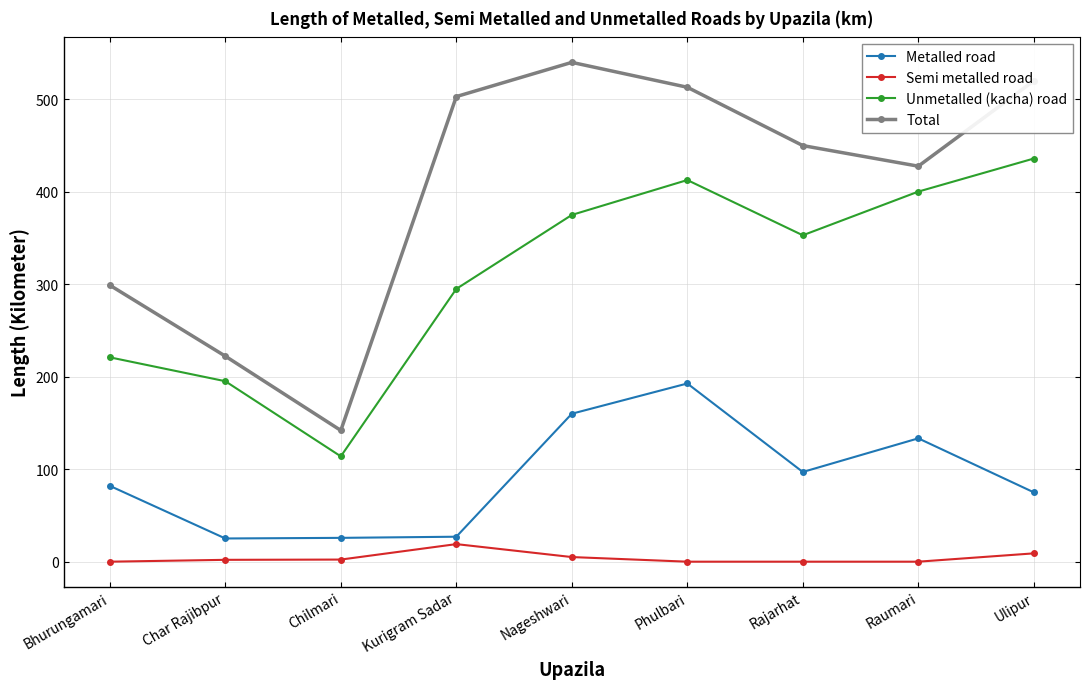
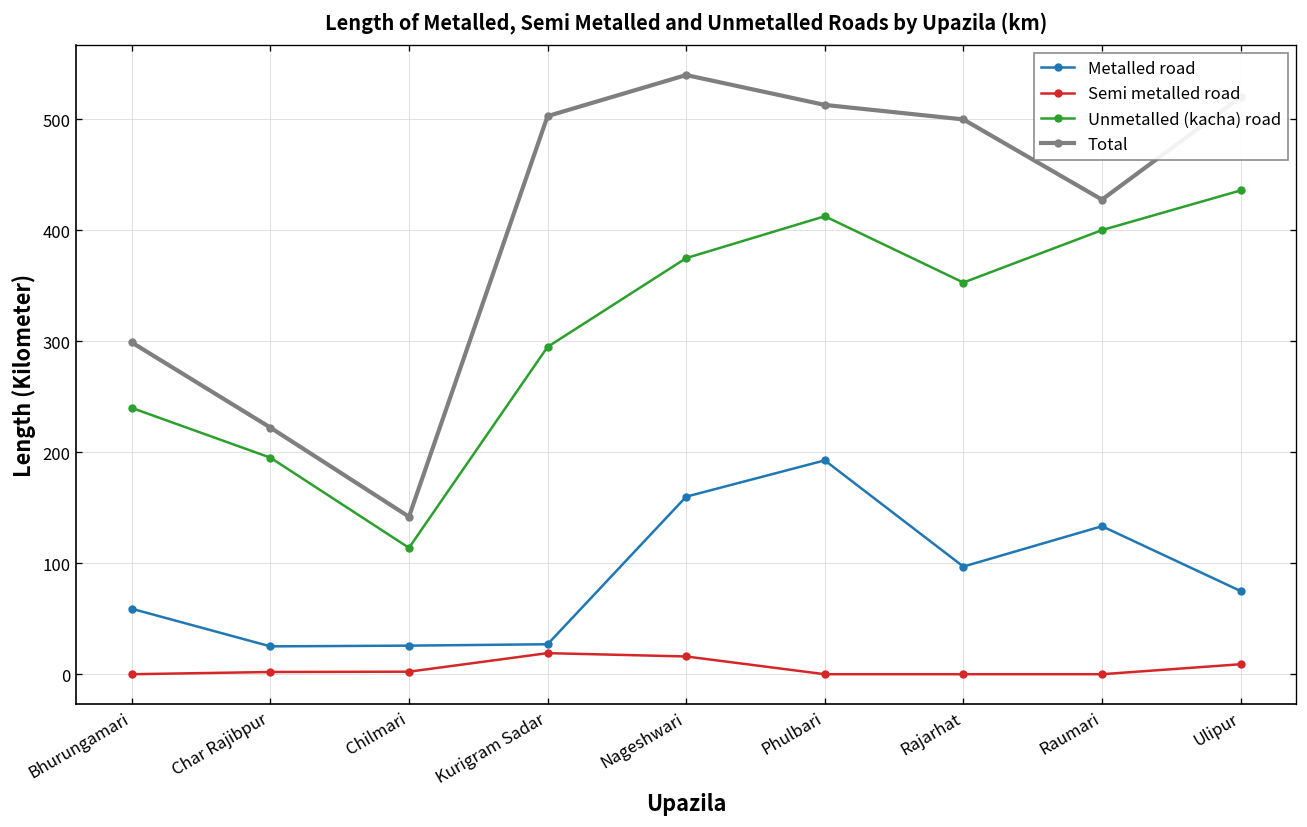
Metalled road, Bhurungamari: 80 -> 60
Unmetalled (kacha) road, Bhurungamari: 220 -> 240
Semi metalled road, Nageshwari: 10 -> 20
Total, Rajarhat: 450 -> 500
